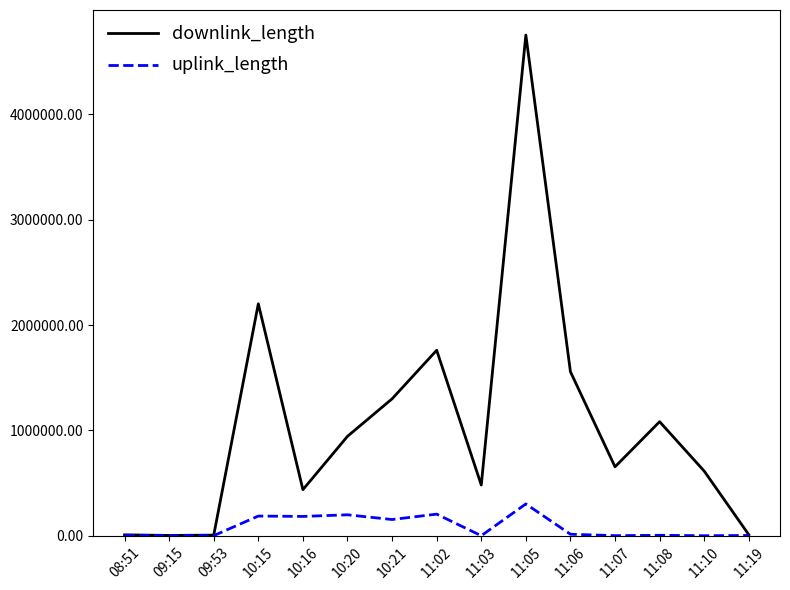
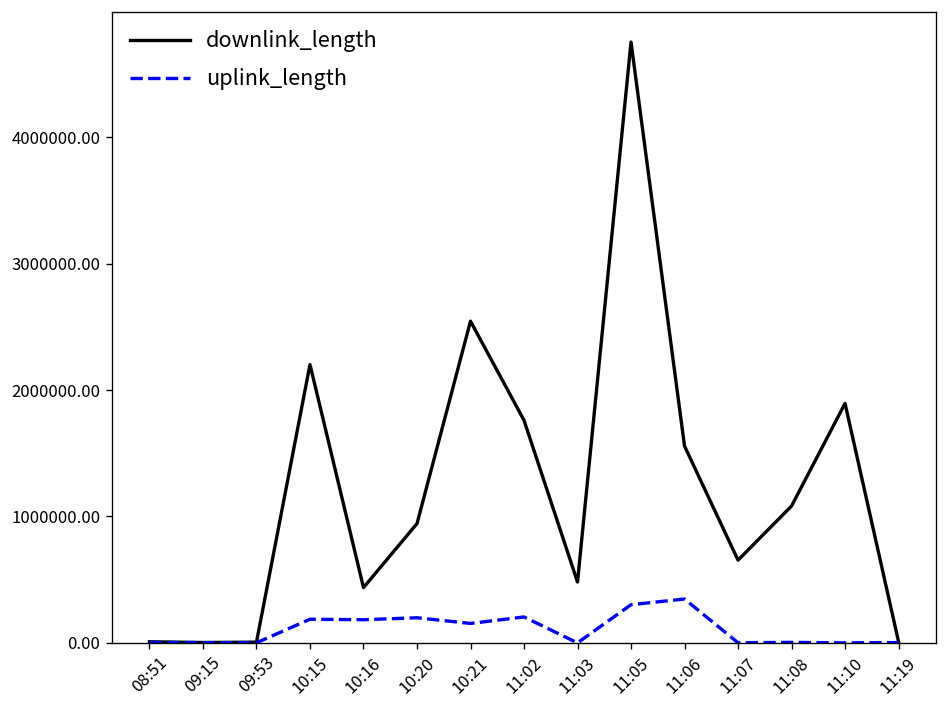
downlink_length, 10:21: 1300000 -> 2550000
uplink_length, 11:06: 10000 -> 350000
downlink_length, 11:10: 610000 -> 1890000
